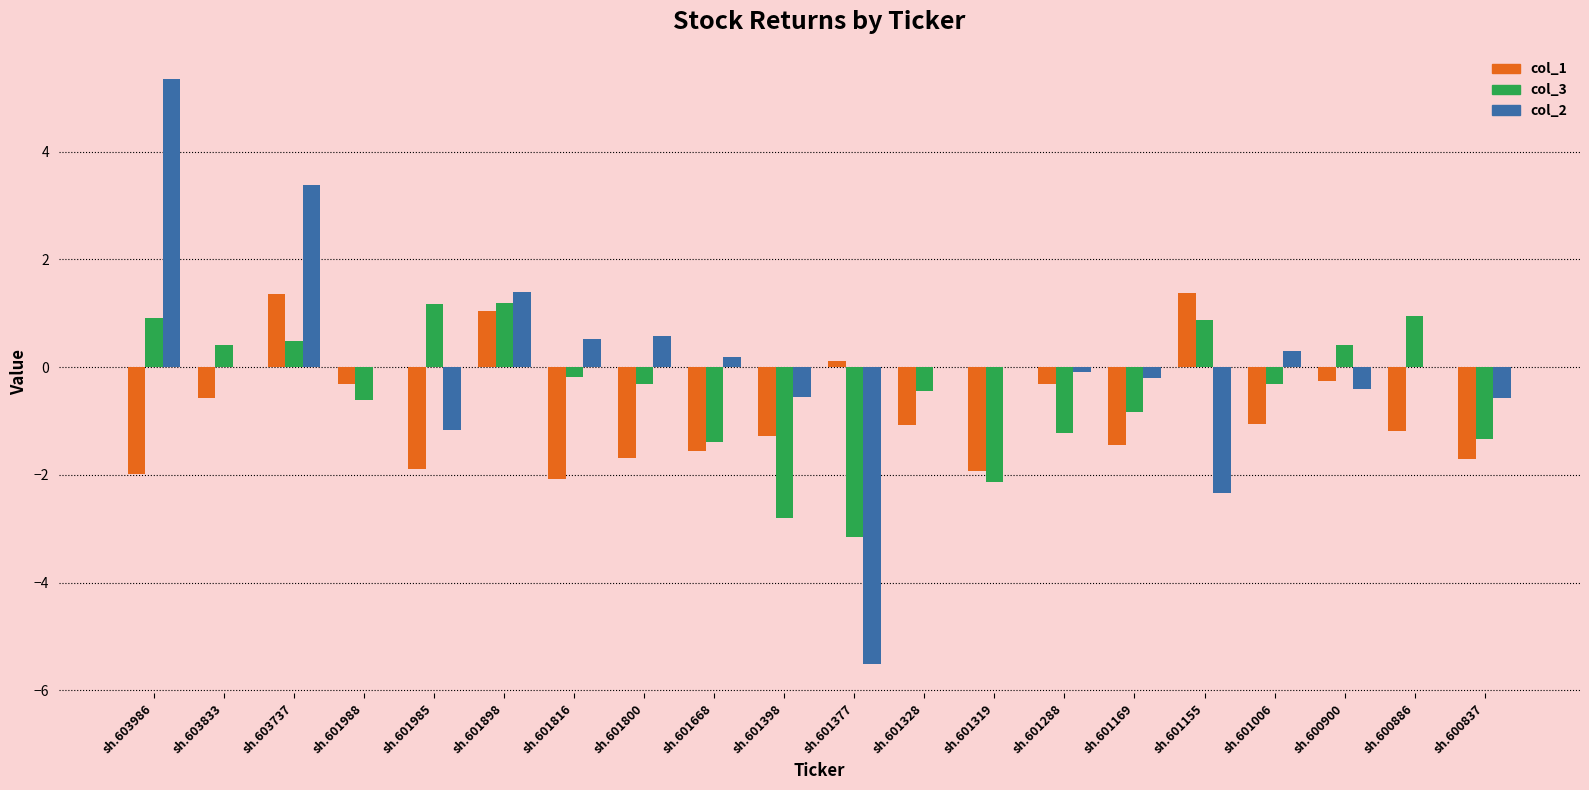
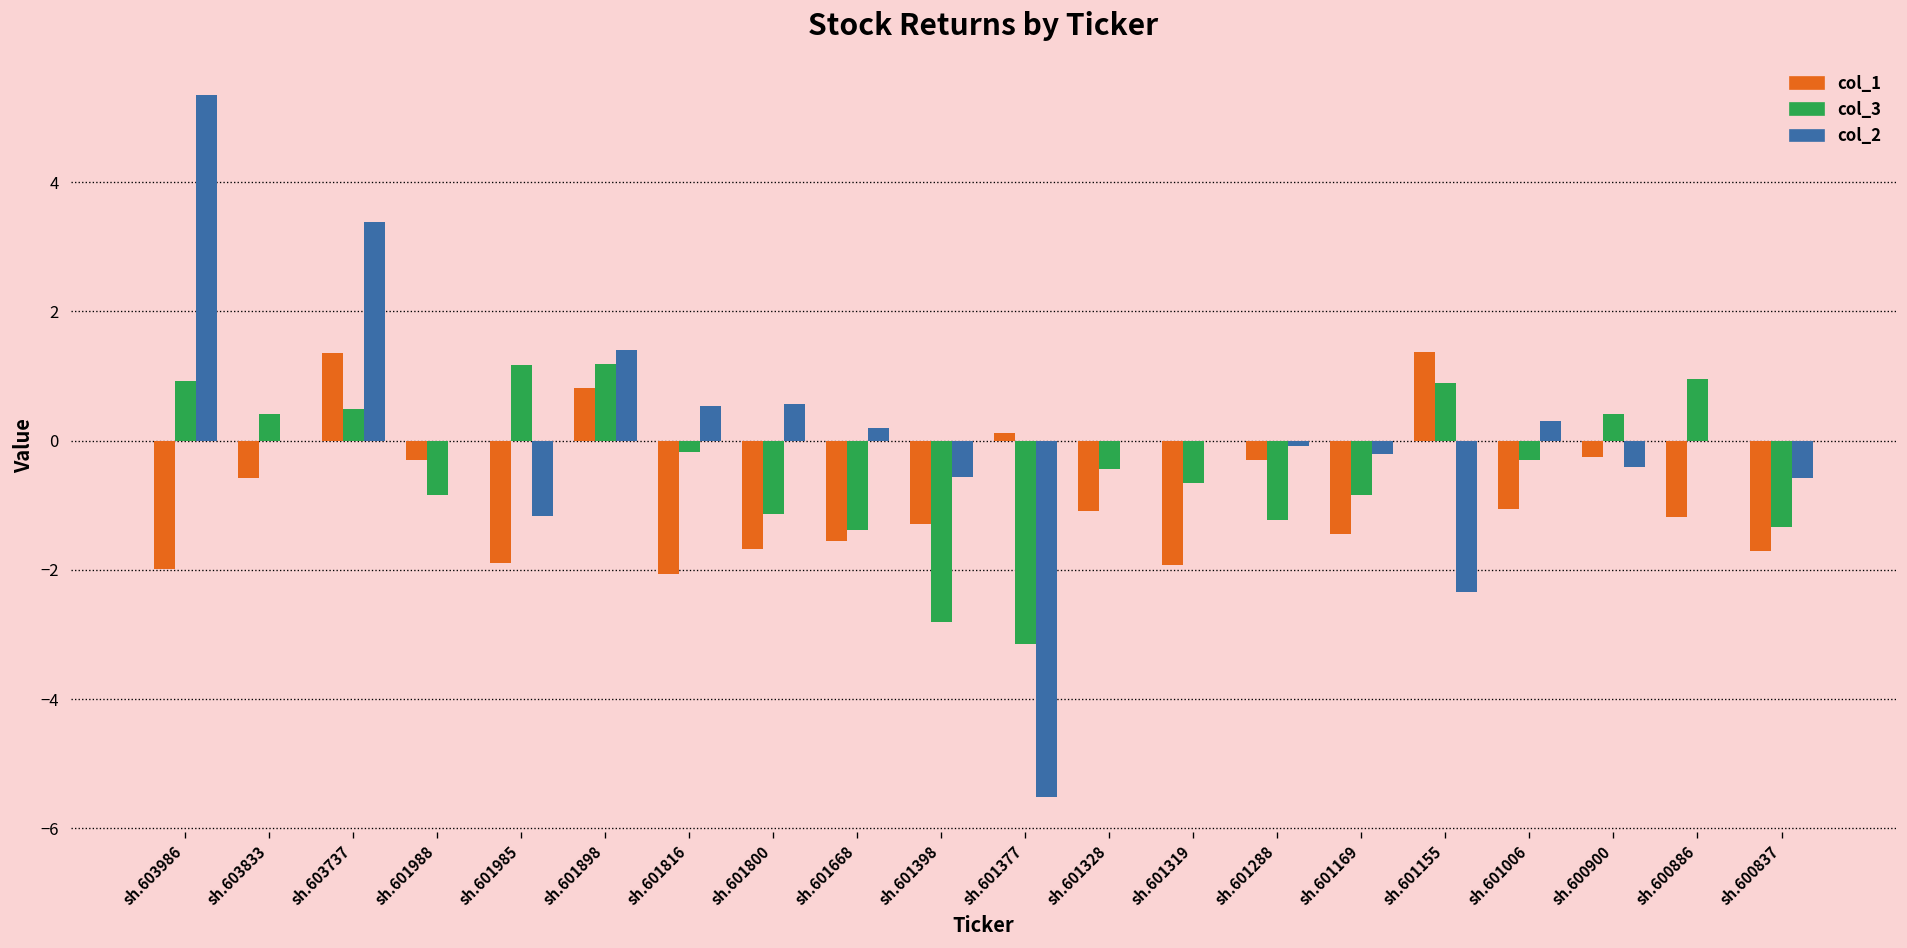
col_3, sh.601988: -0.6 -> -0.8
col_1, sh.601898: 1.0 -> 0.8
col_3, sh.601800: -0.3 -> -1.1
col_3, sh.601319: -2.1 -> -0.7
